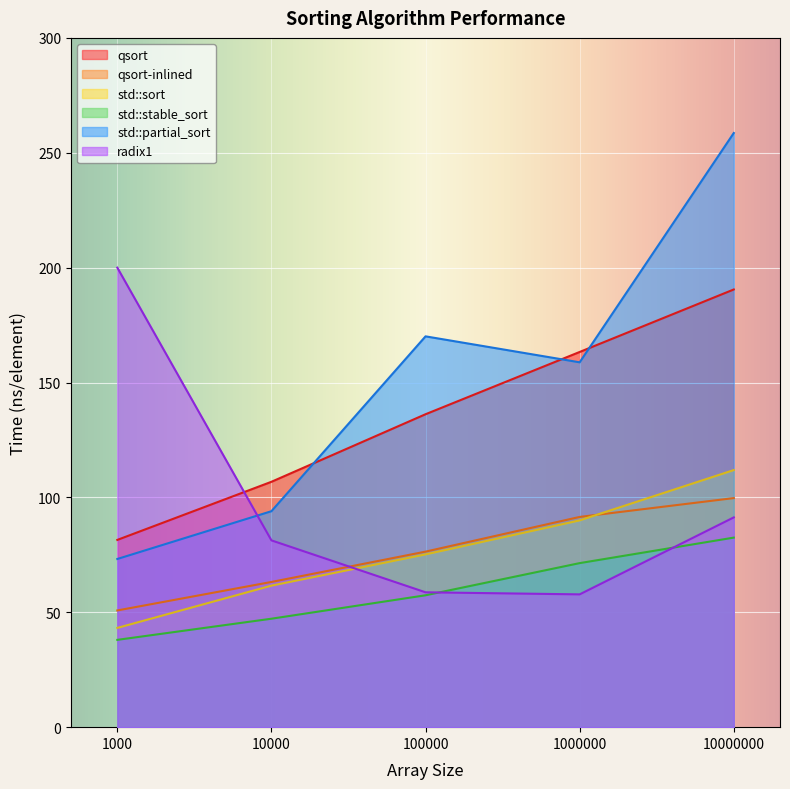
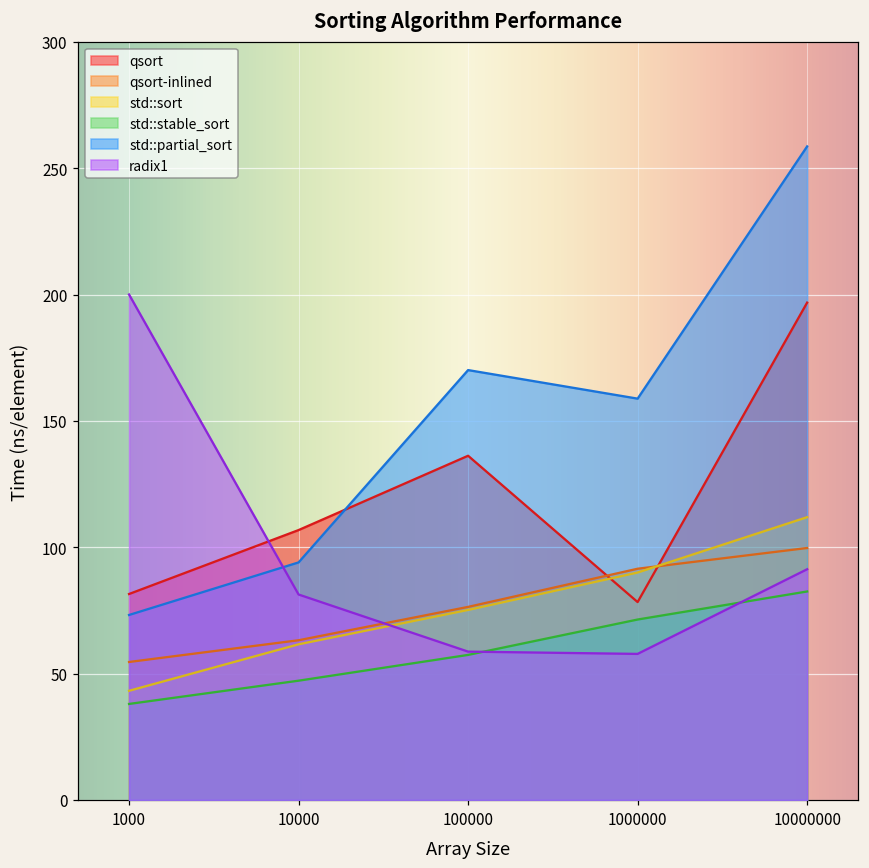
qsort-inlined, 1000: 51 -> 55
qsort, 1000000: 163 -> 78
qsort, 10000000: 191 -> 197
